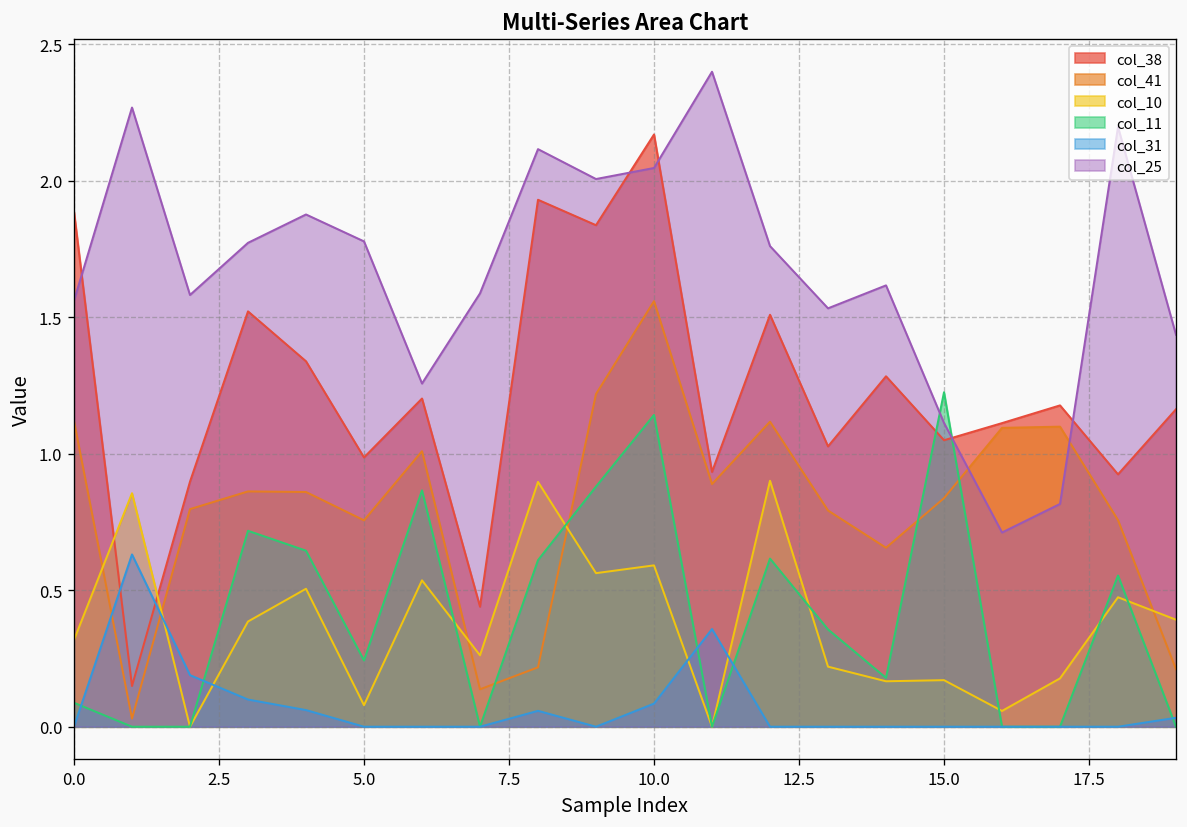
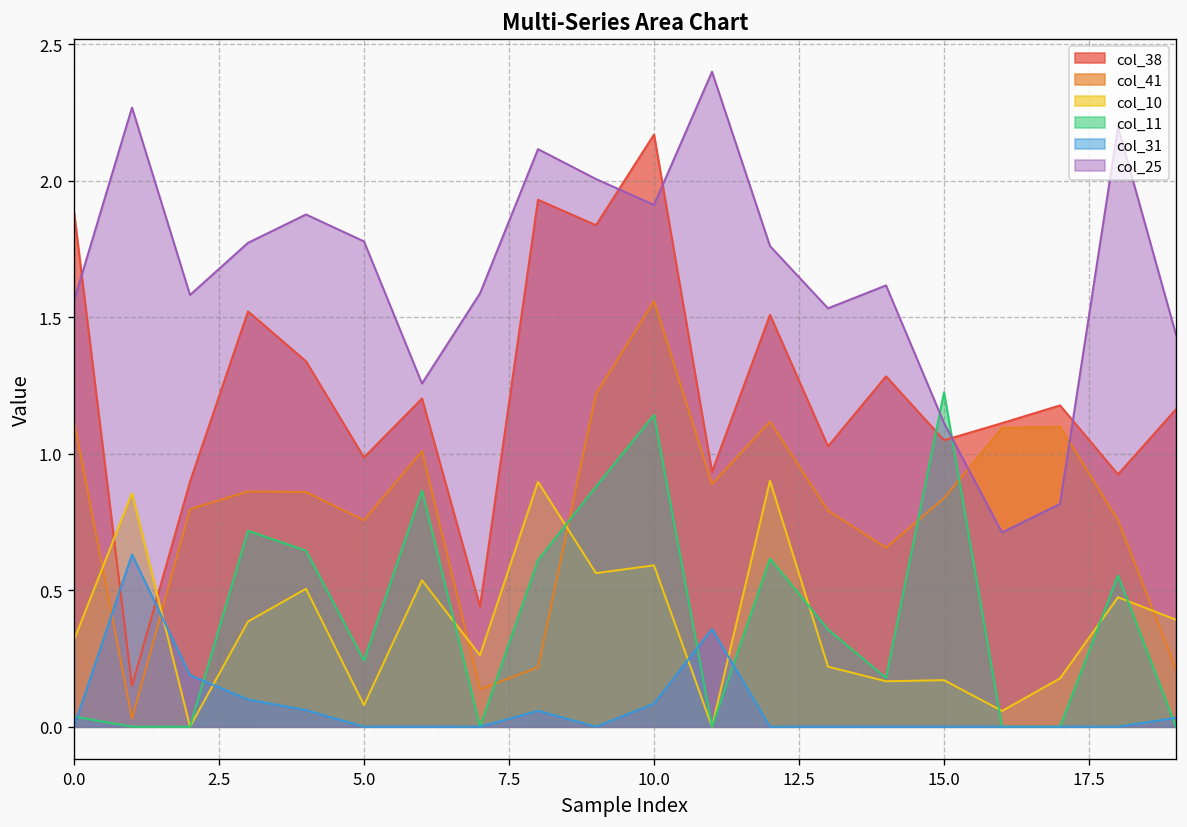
col_11, 0.0: 0.09 -> 0.04
col_25, 10.0: 2.05 -> 1.91
